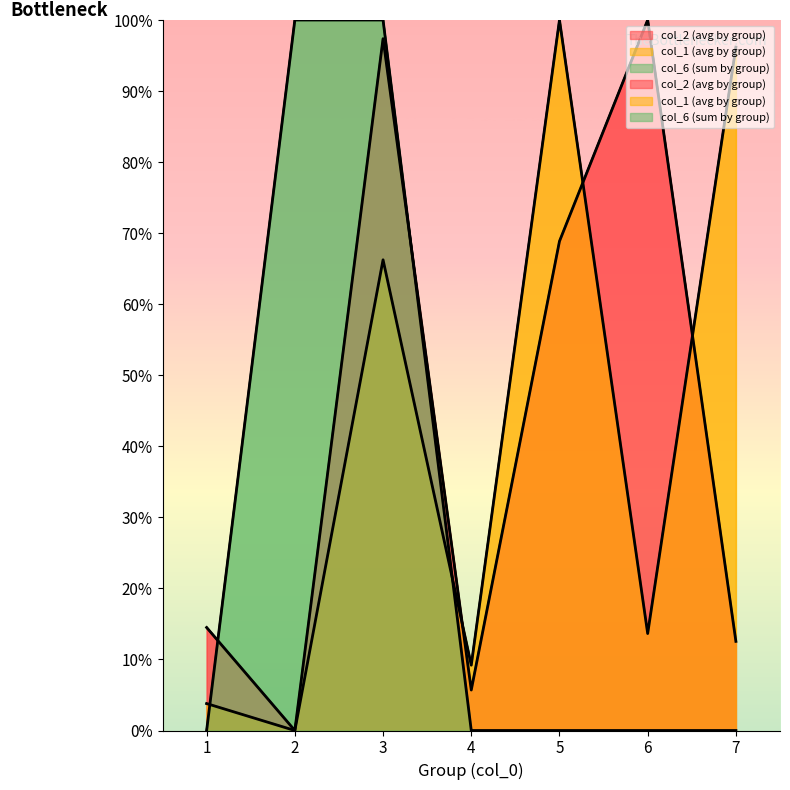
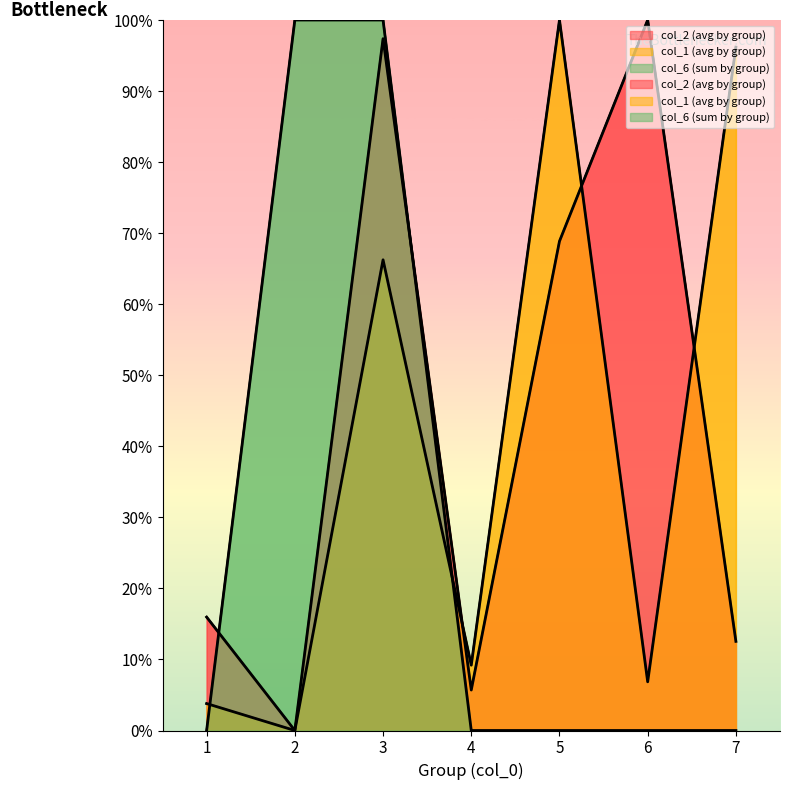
col_2 (avg by group), 1: 14% -> 16%
col_1 (avg by group), 6: 14% -> 7%
